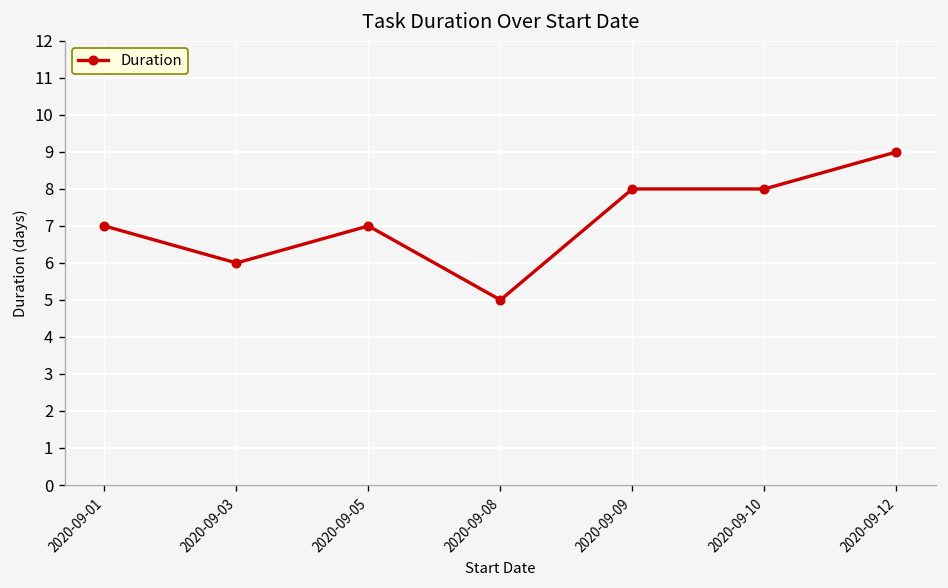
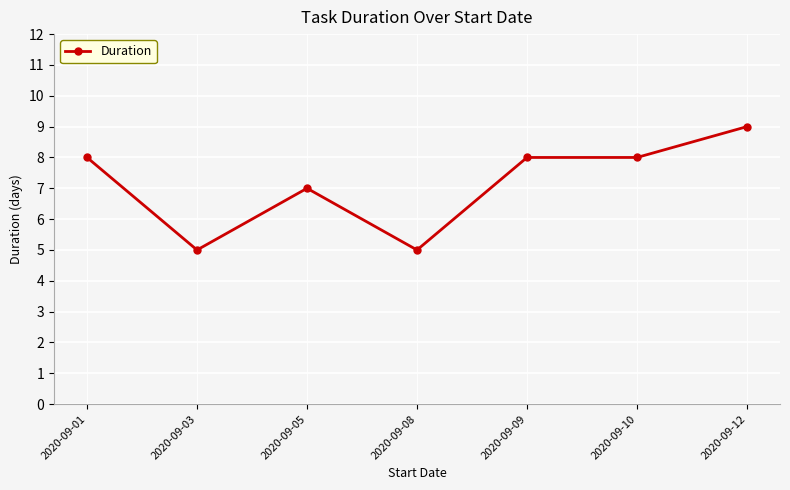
2020-09-01: 7 -> 8
2020-09-03: 6 -> 5
